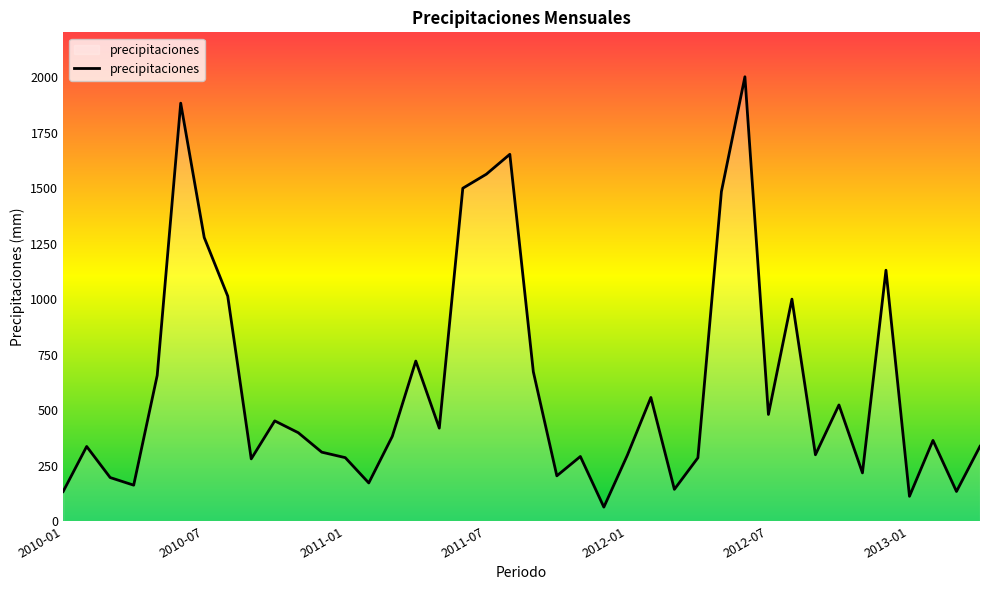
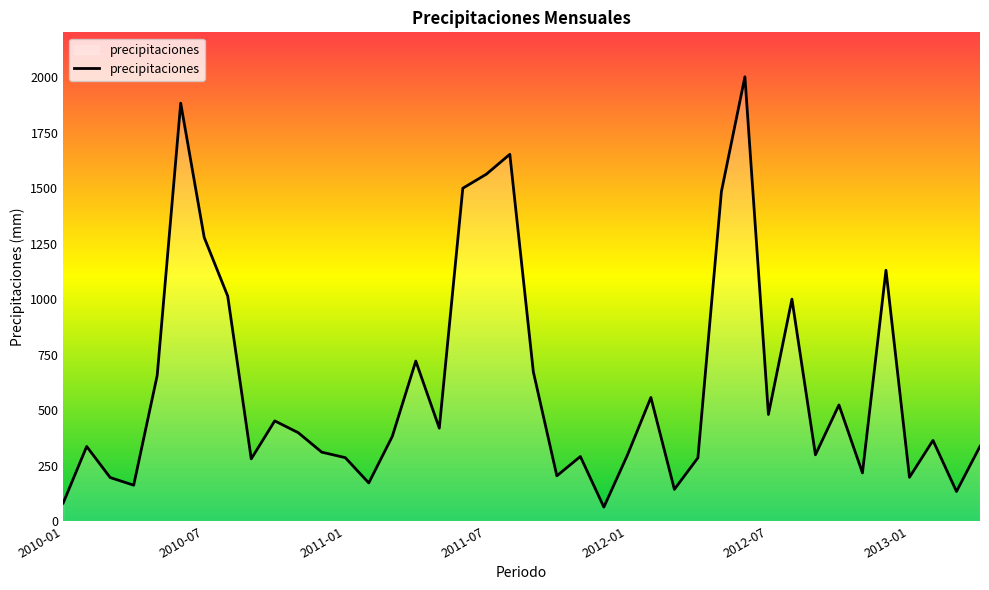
2010-01: 130 -> 80
2013-01: 110 -> 200
